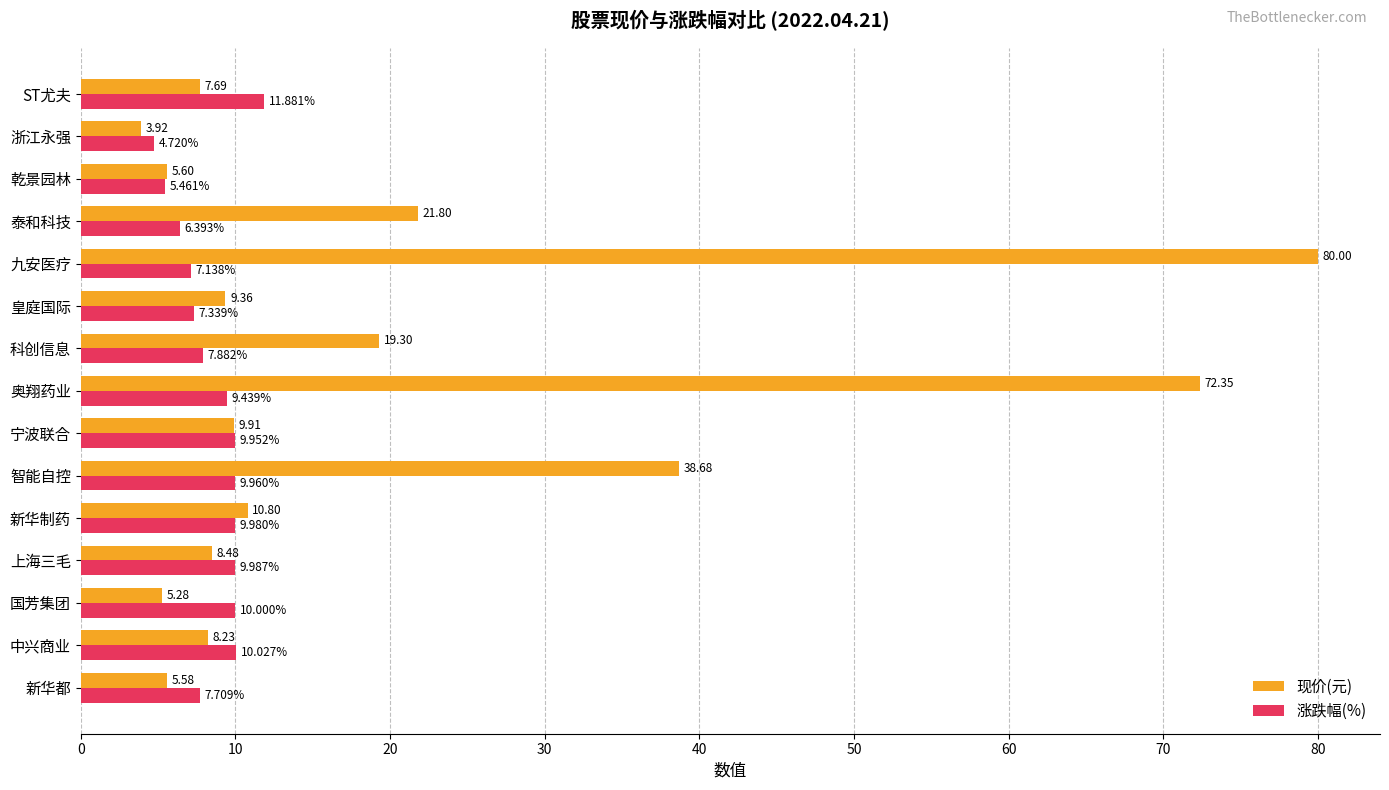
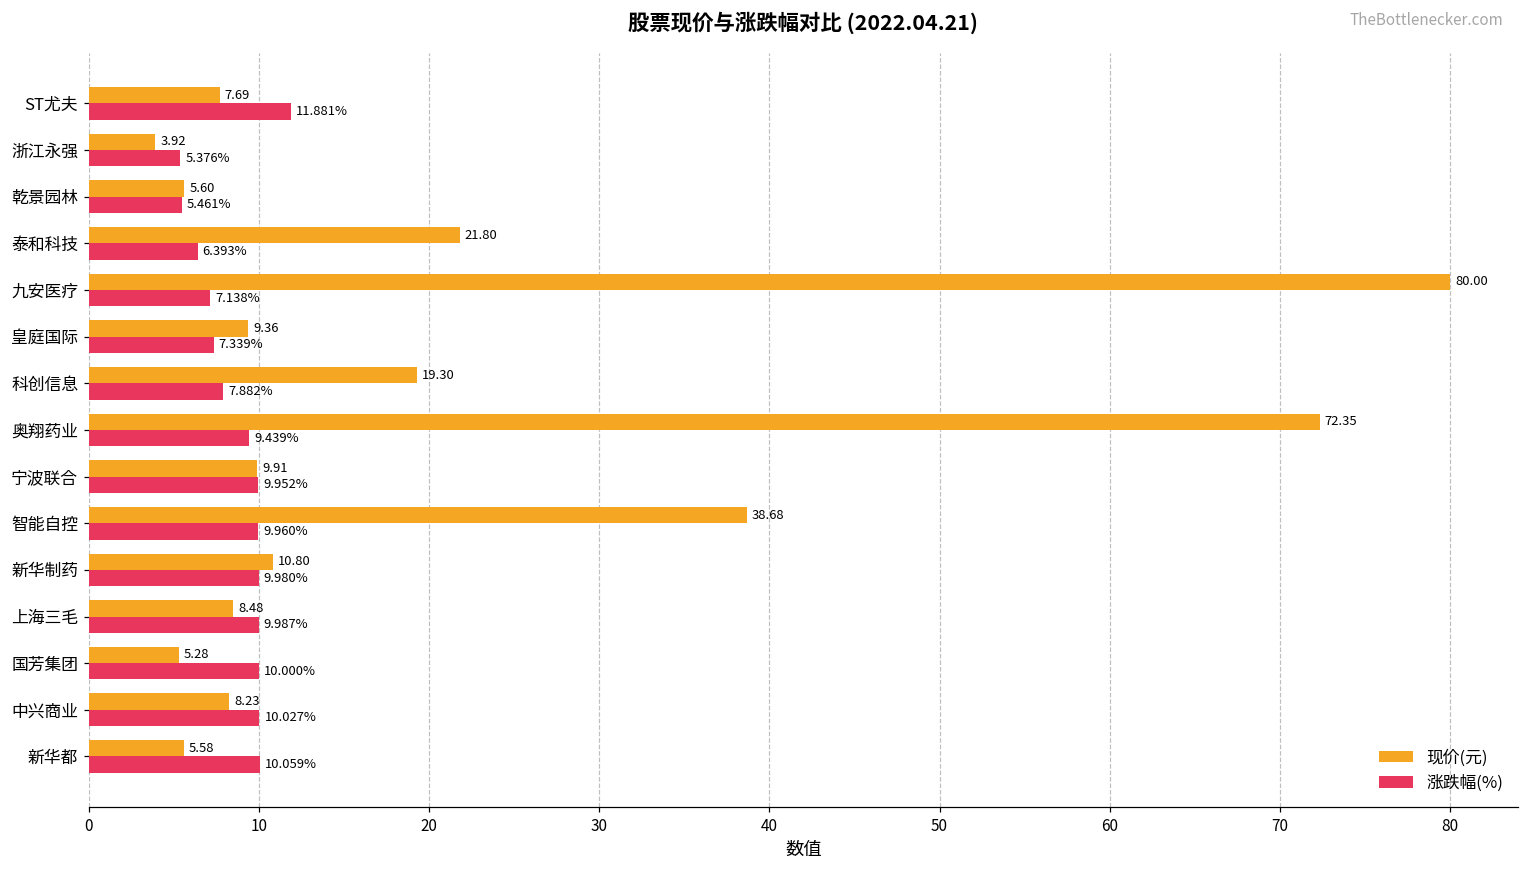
涨跌幅(%), 浙江永强: 4.720% -> 5.376%
涨跌幅(%), 新华都: 7.709% -> 10.059%
